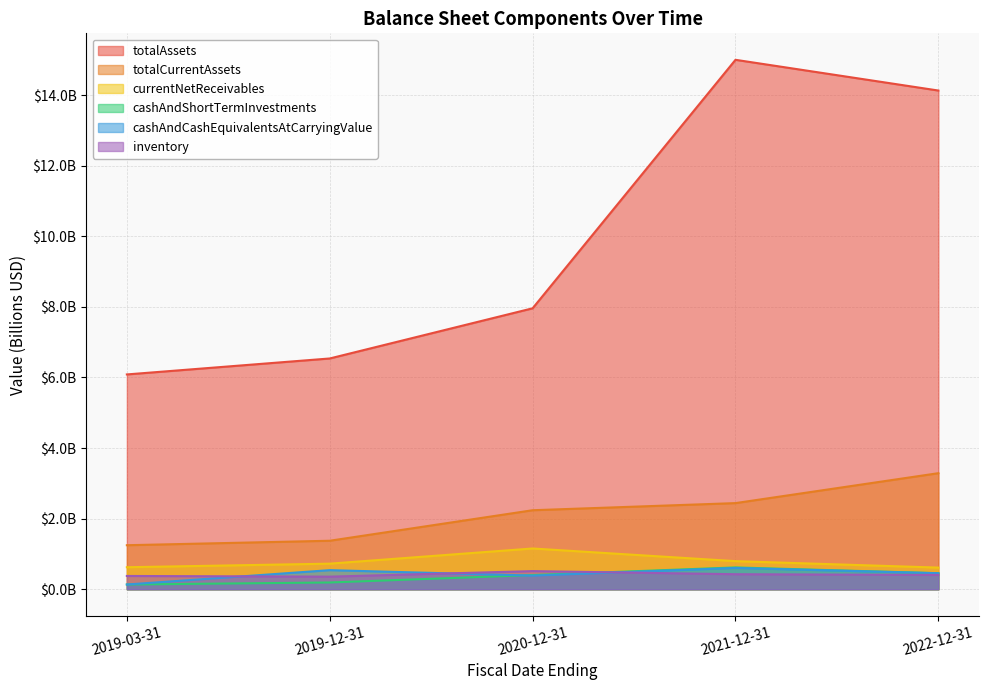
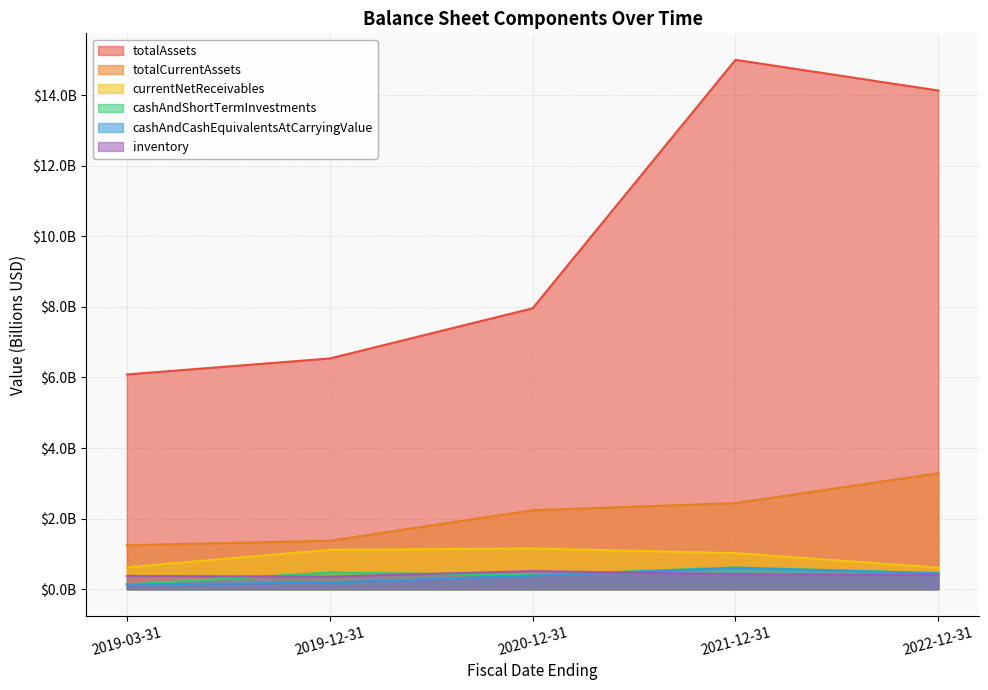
currentNetReceivables, 2019-12-31: $700000000 -> $1100000000
cashAndShortTermInvestments, 2019-12-31: $200000000 -> $500000000
cashAndCashEquivalentsAtCarryingValue, 2019-12-31: $500000000 -> $200000000
currentNetReceivables, 2021-12-31: $800000000 -> $1000000000
